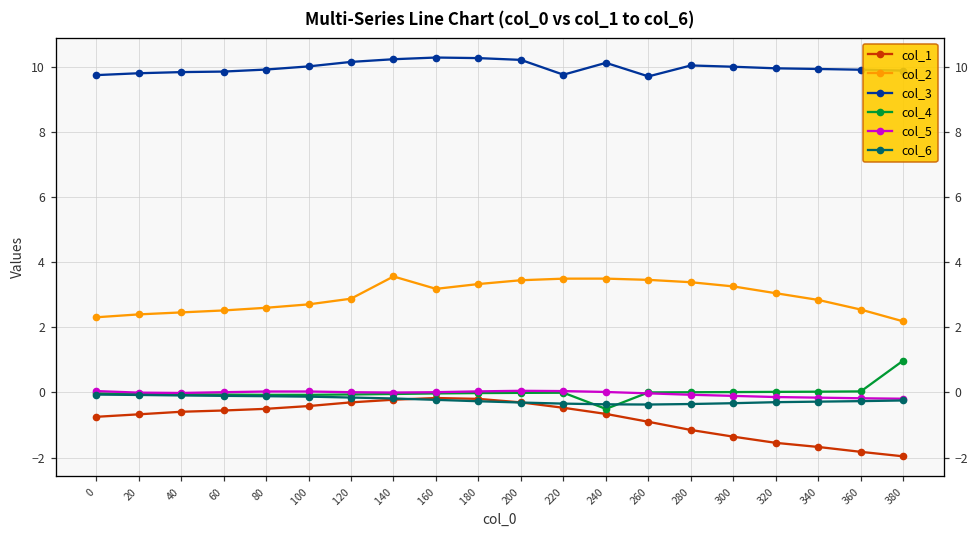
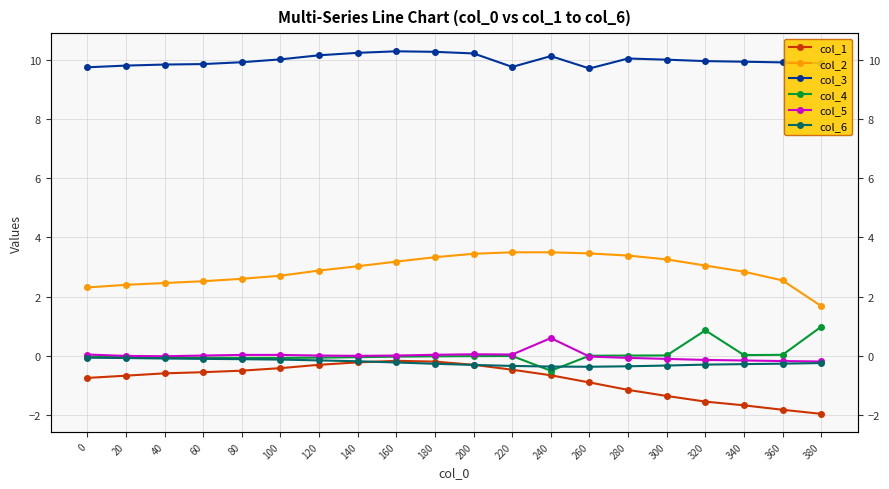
col_2, 140: 3.6 -> 3.0
col_5, 240: 0.0 -> 0.6
col_4, 320: 0.0 -> 0.9
col_2, 380: 2.2 -> 1.7
